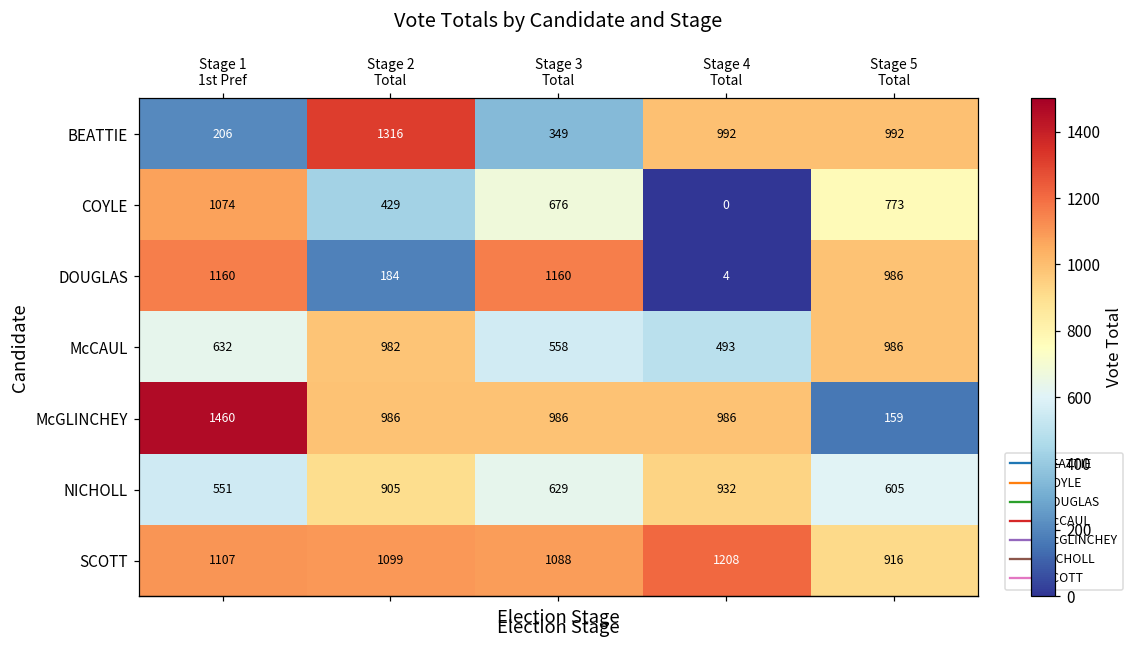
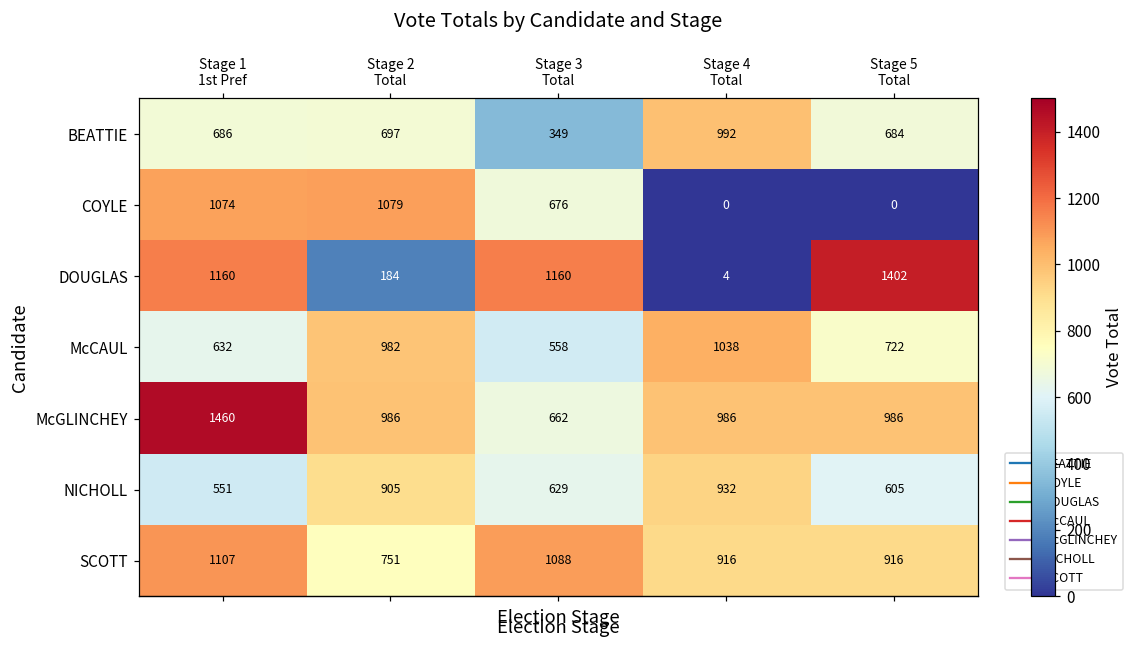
BEATTIE, Stage 1 1st Pref: 206 -> 686
BEATTIE, Stage 2 Total: 1316 -> 697
BEATTIE, Stage 5 Total: 992 -> 684
COYLE, Stage 2 Total: 429 -> 1079
COYLE, Stage 5 Total: 773 -> 0
DOUGLAS, Stage 5 Total: 986 -> 1402
McCAUL, Stage 4 Total: 493 -> 1038
McCAUL, Stage 5 Total: 986 -> 722
McGLINCHEY, Stage 3 Total: 986 -> 662
McGLINCHEY, Stage 5 Total: 159 -> 986
SCOTT, Stage 2 Total: 1099 -> 751
SCOTT, Stage 4 Total: 1208 -> 916
